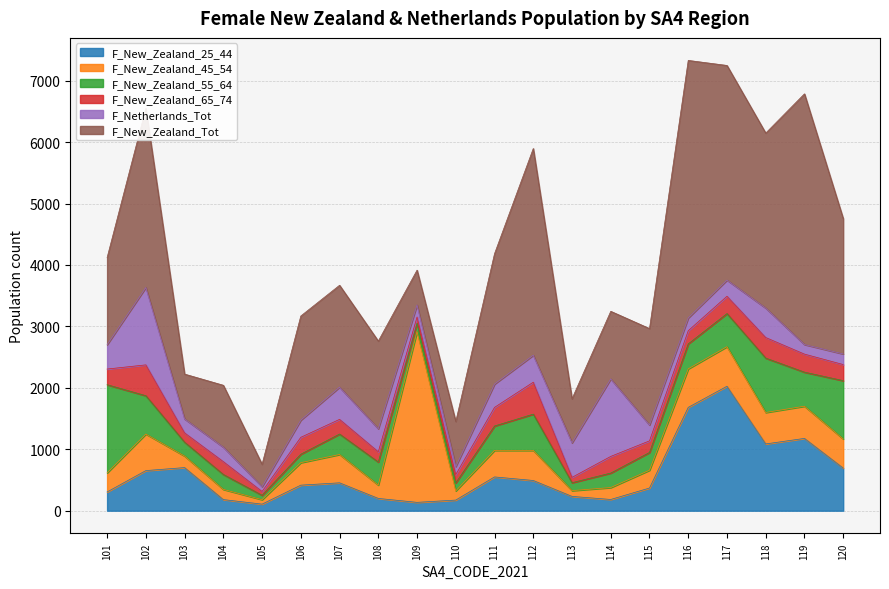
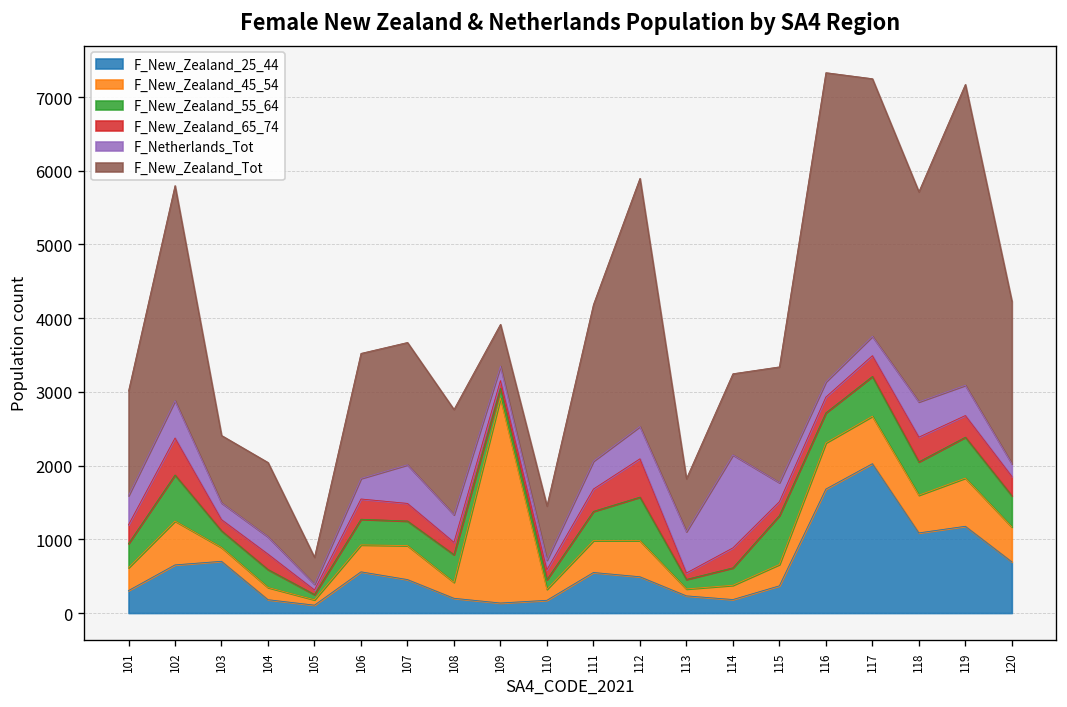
F_New_Zealand_55_64, 101: 1400 -> 300
F_Netherlands_Tot, 102: 1300 -> 500
F_New_Zealand_Tot, 103: 700 -> 900
F_New_Zealand_25_44, 106: 400 -> 600
F_New_Zealand_55_64, 106: 100 -> 300
F_New_Zealand_55_64, 115: 300 -> 700
F_New_Zealand_55_64, 118: 900 -> 500
F_New_Zealand_45_54, 119: 500 -> 700
F_Netherlands_Tot, 119: 200 -> 400
F_New_Zealand_55_64, 120: 900 -> 400
